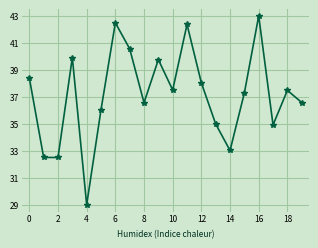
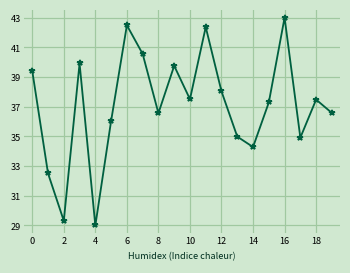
0: 38.4 -> 39.4
2: 32.5 -> 29.3
14: 33.0 -> 34.3
